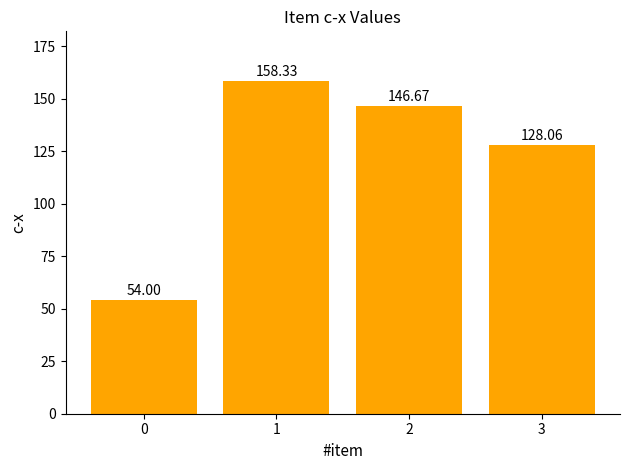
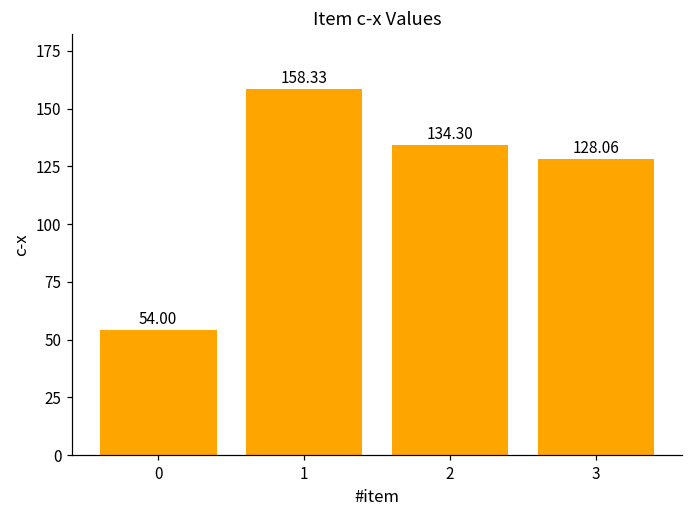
2: 146.67 -> 134.30
